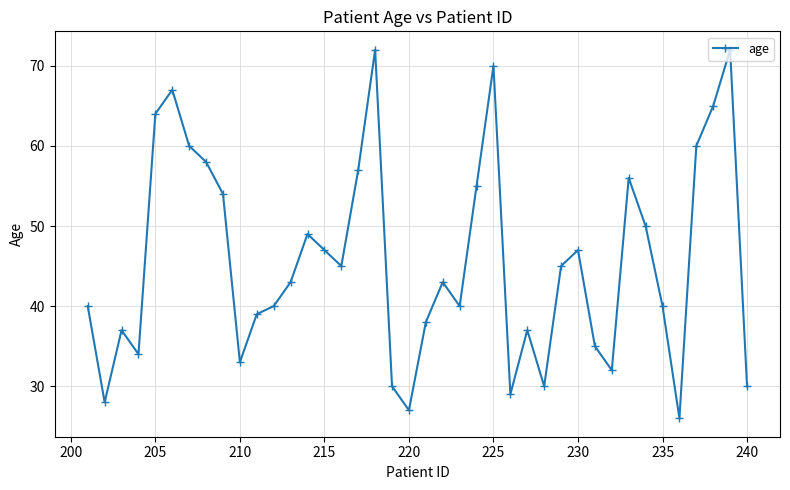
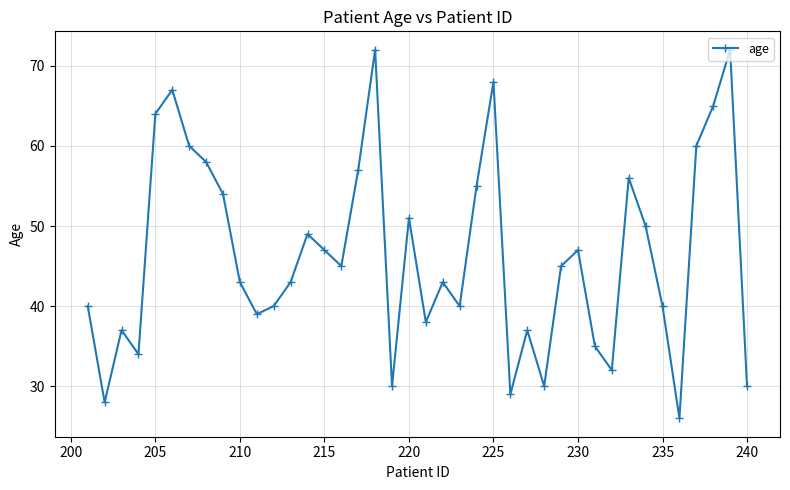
210: 33 -> 43
220: 27 -> 51
225: 70 -> 68
